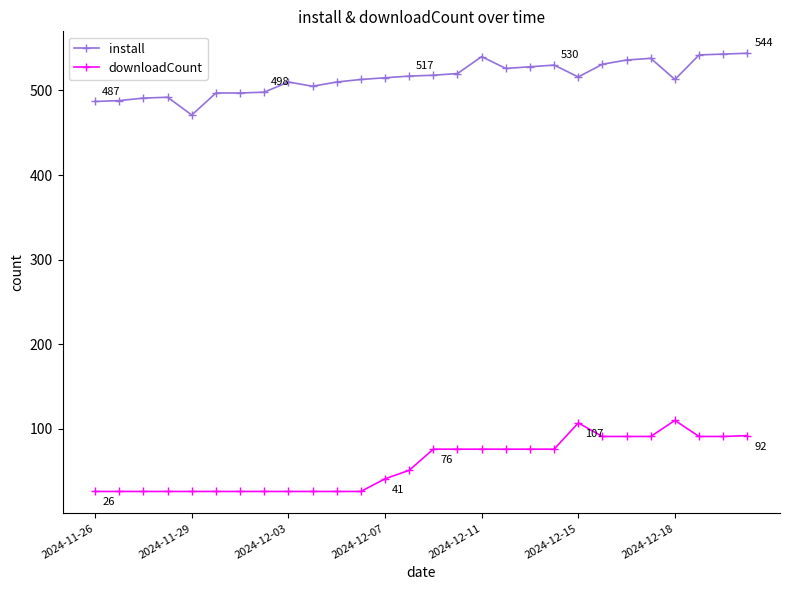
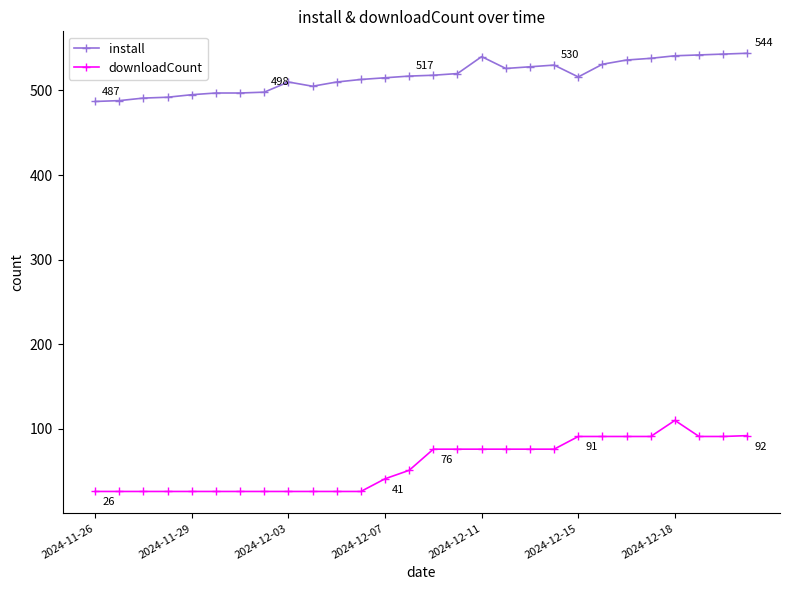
install, 2024-11-29: 470 -> 500
downloadCount, 2024-12-15: 107 -> 91
install, 2024-12-18: 510 -> 540
